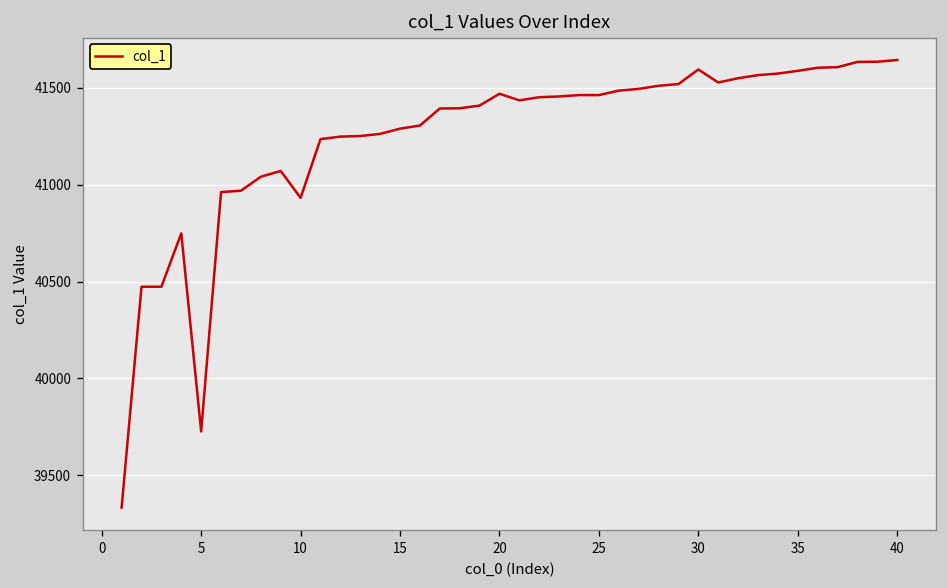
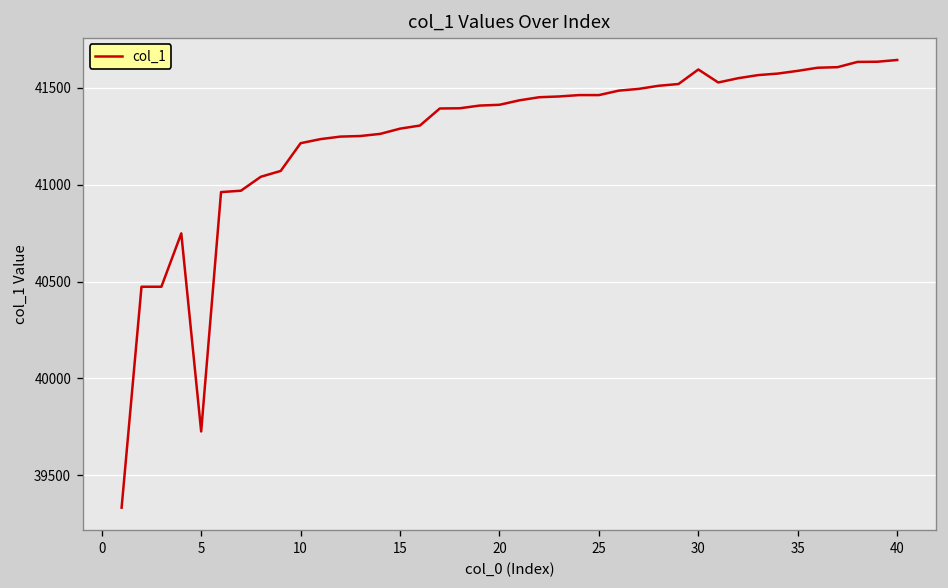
10: 40930 -> 41210
20: 41470 -> 41410
